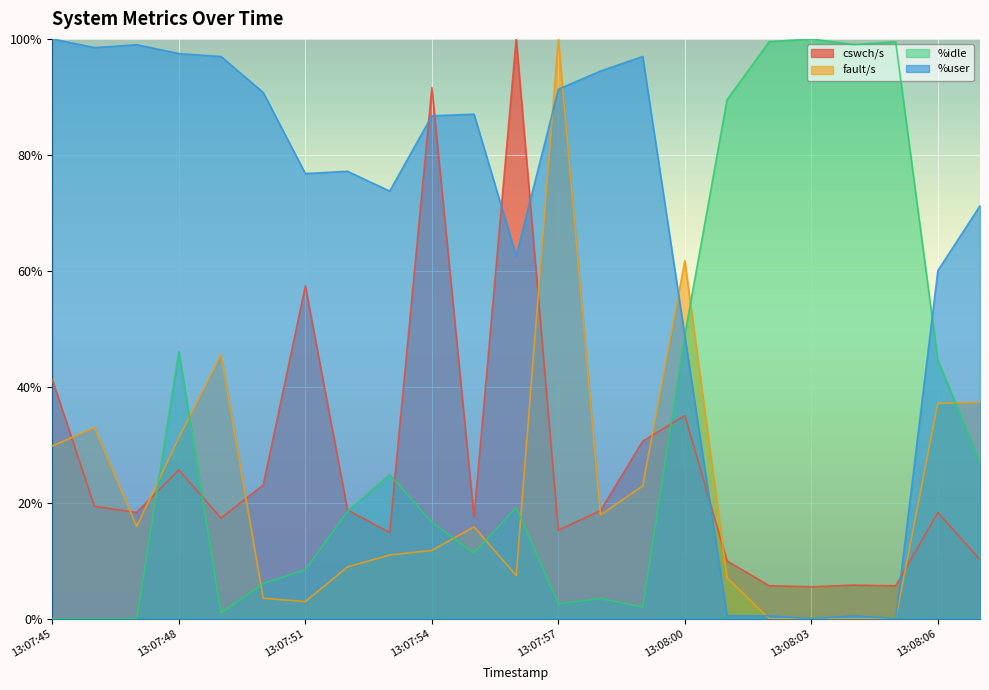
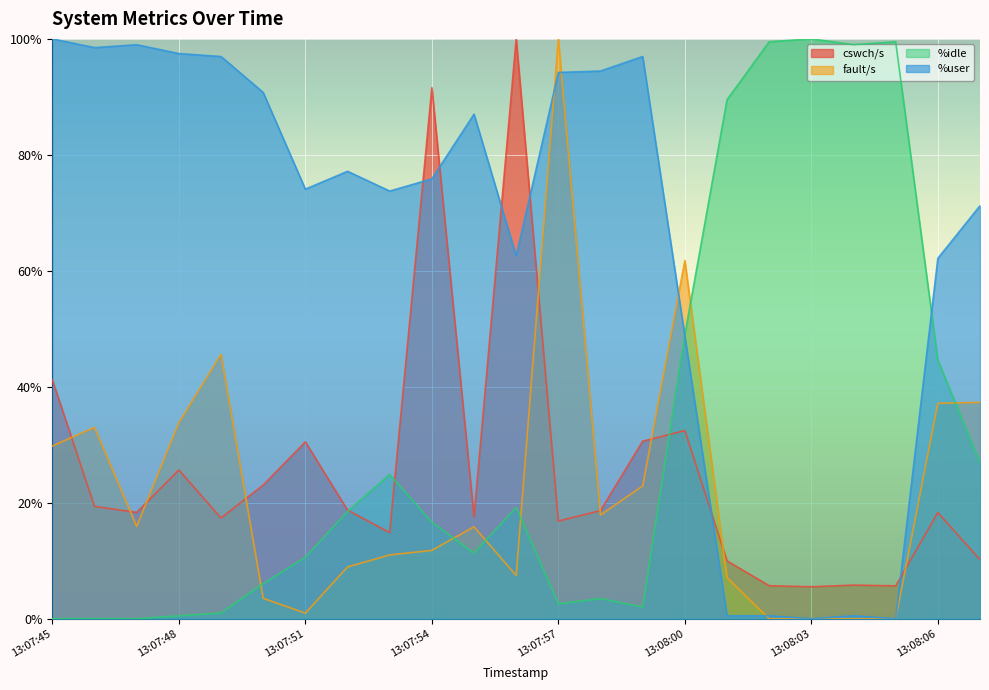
fault/s, 13:07:48: 31% -> 34%
%idle, 13:07:48: 46% -> 1%
cswch/s, 13:07:51: 57% -> 31%
fault/s, 13:07:51: 3% -> 1%
%idle, 13:07:51: 8% -> 11%
%user, 13:07:51: 77% -> 74%
%user, 13:07:54: 87% -> 76%
cswch/s, 13:07:57: 15% -> 17%
%user, 13:07:57: 91% -> 94%
cswch/s, 13:08:00: 35% -> 32%
%user, 13:08:06: 60% -> 62%
